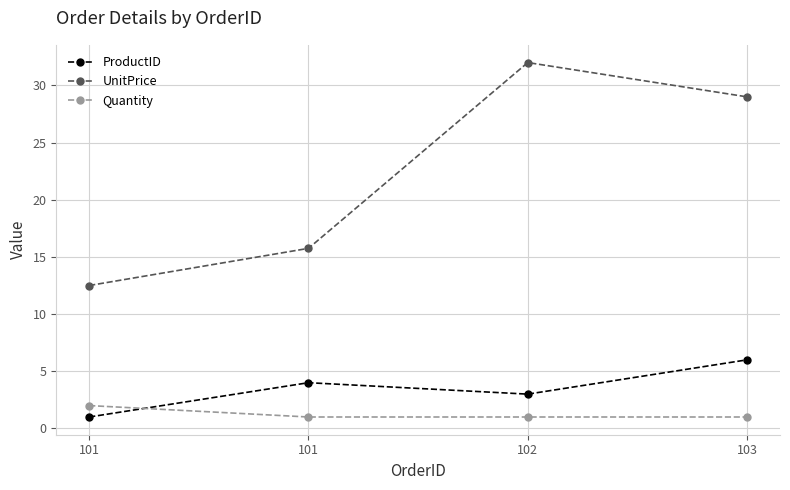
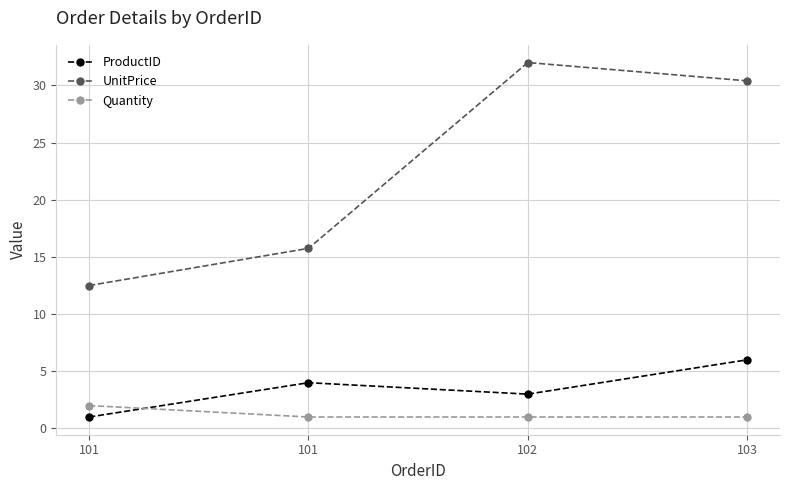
UnitPrice, 103: 29.0 -> 30.4
